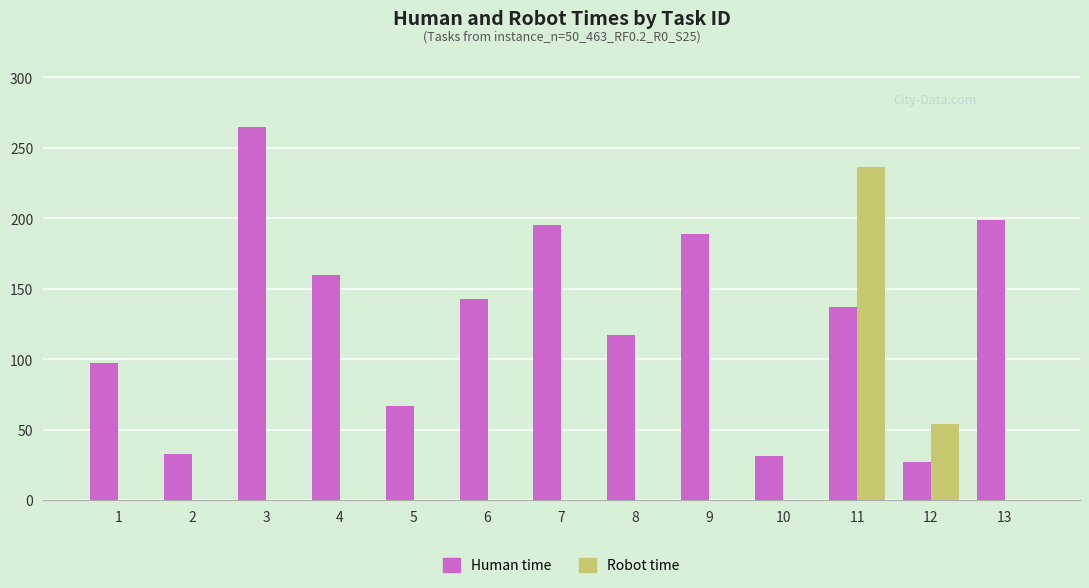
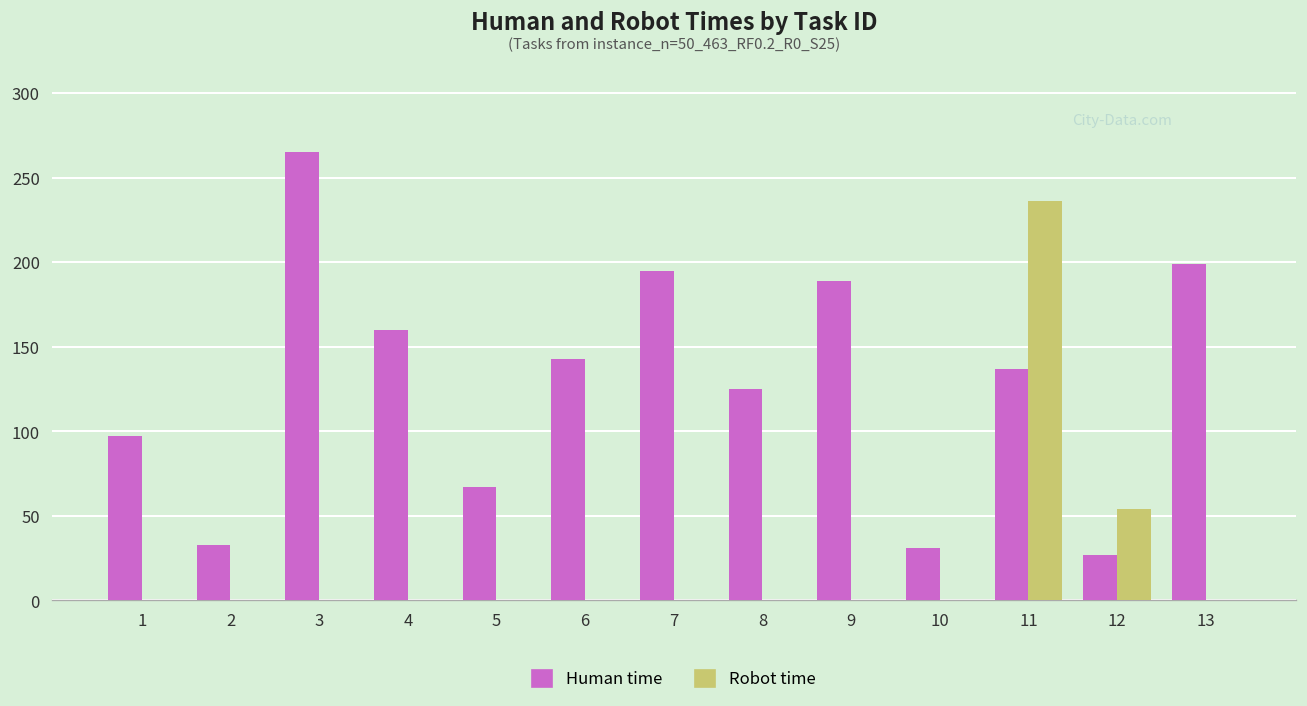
Human time, 8: 117 -> 125
